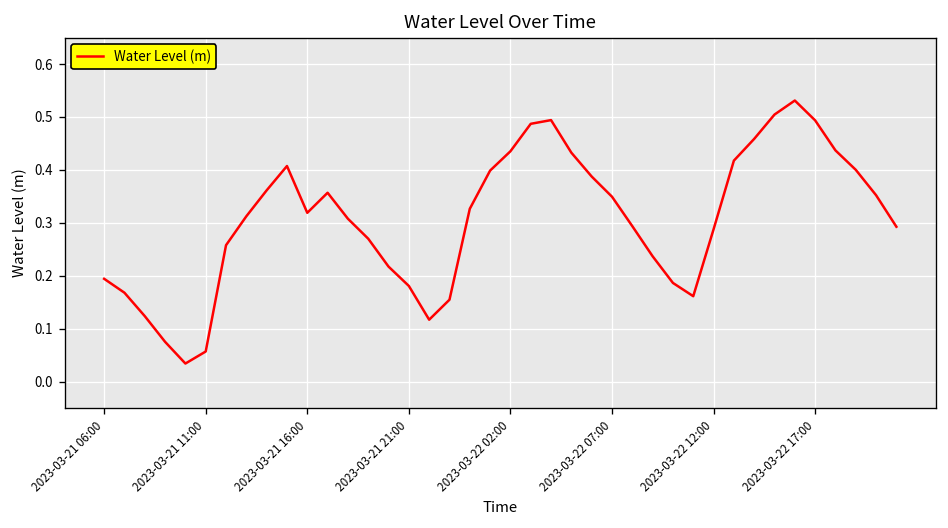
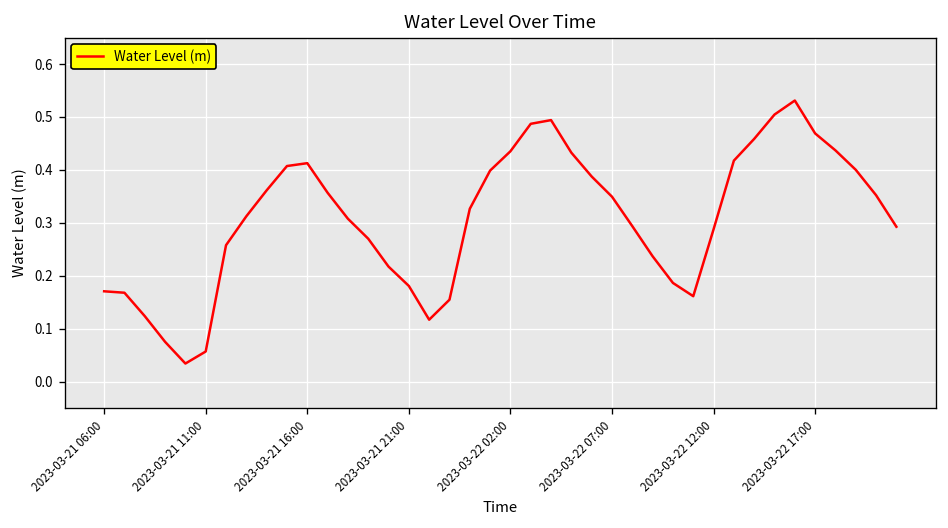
2023-03-21 06:00: 0.19 -> 0.17
2023-03-21 16:00: 0.32 -> 0.41
2023-03-22 17:00: 0.49 -> 0.47
